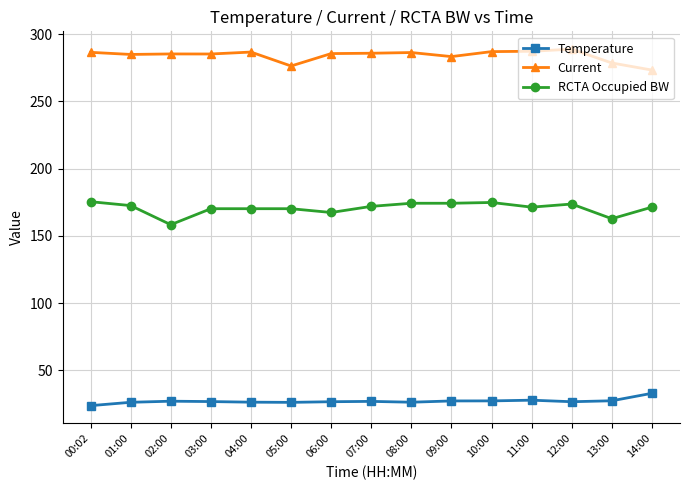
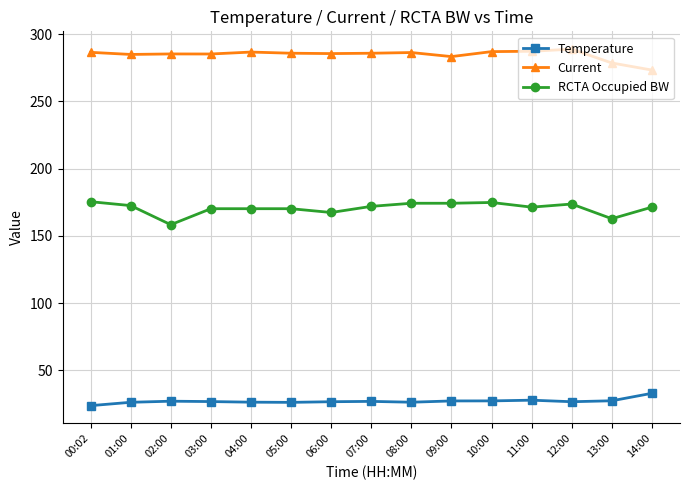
Current, 05:00: 276 -> 286
